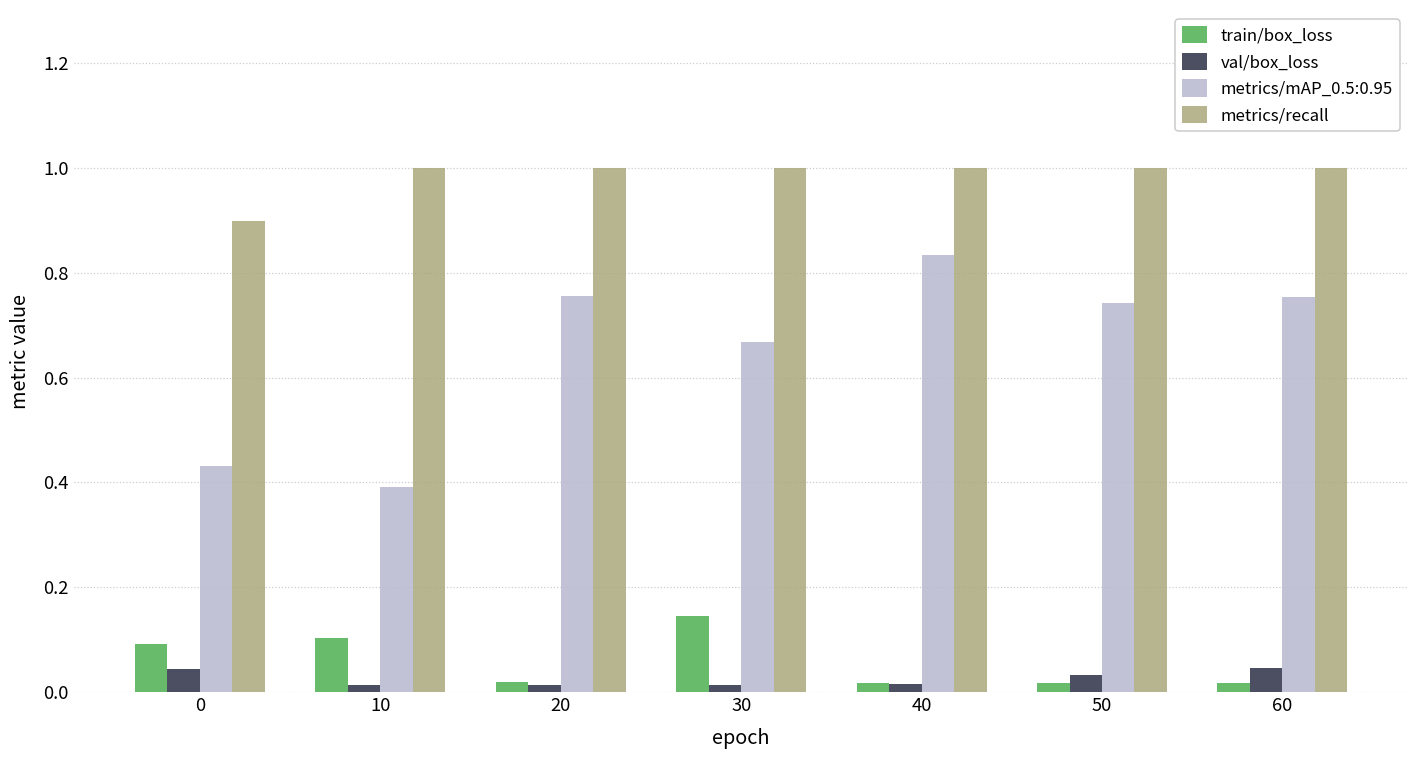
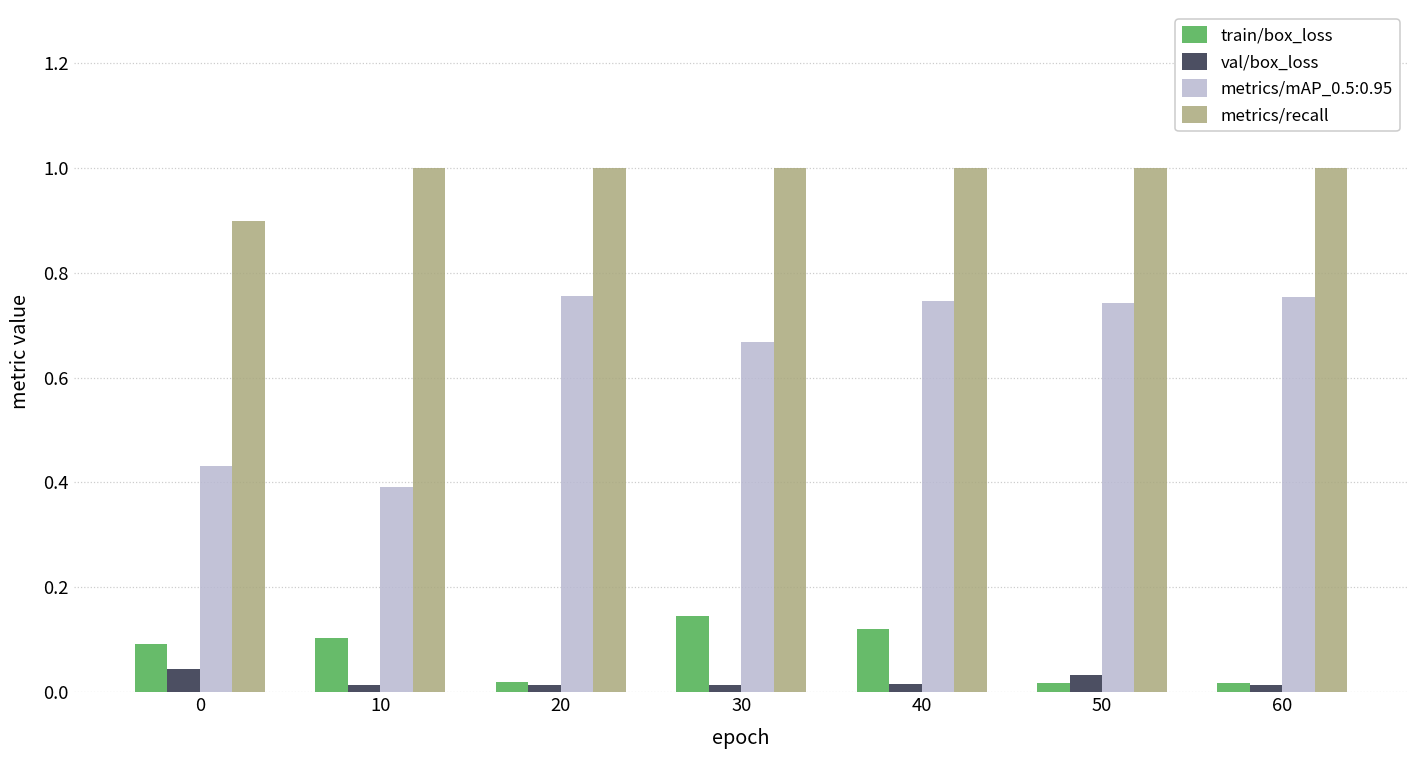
train/box_loss, 40: 0.02 -> 0.12
metrics/mAP_0.5:0.95, 40: 0.83 -> 0.75
val/box_loss, 60: 0.05 -> 0.01
